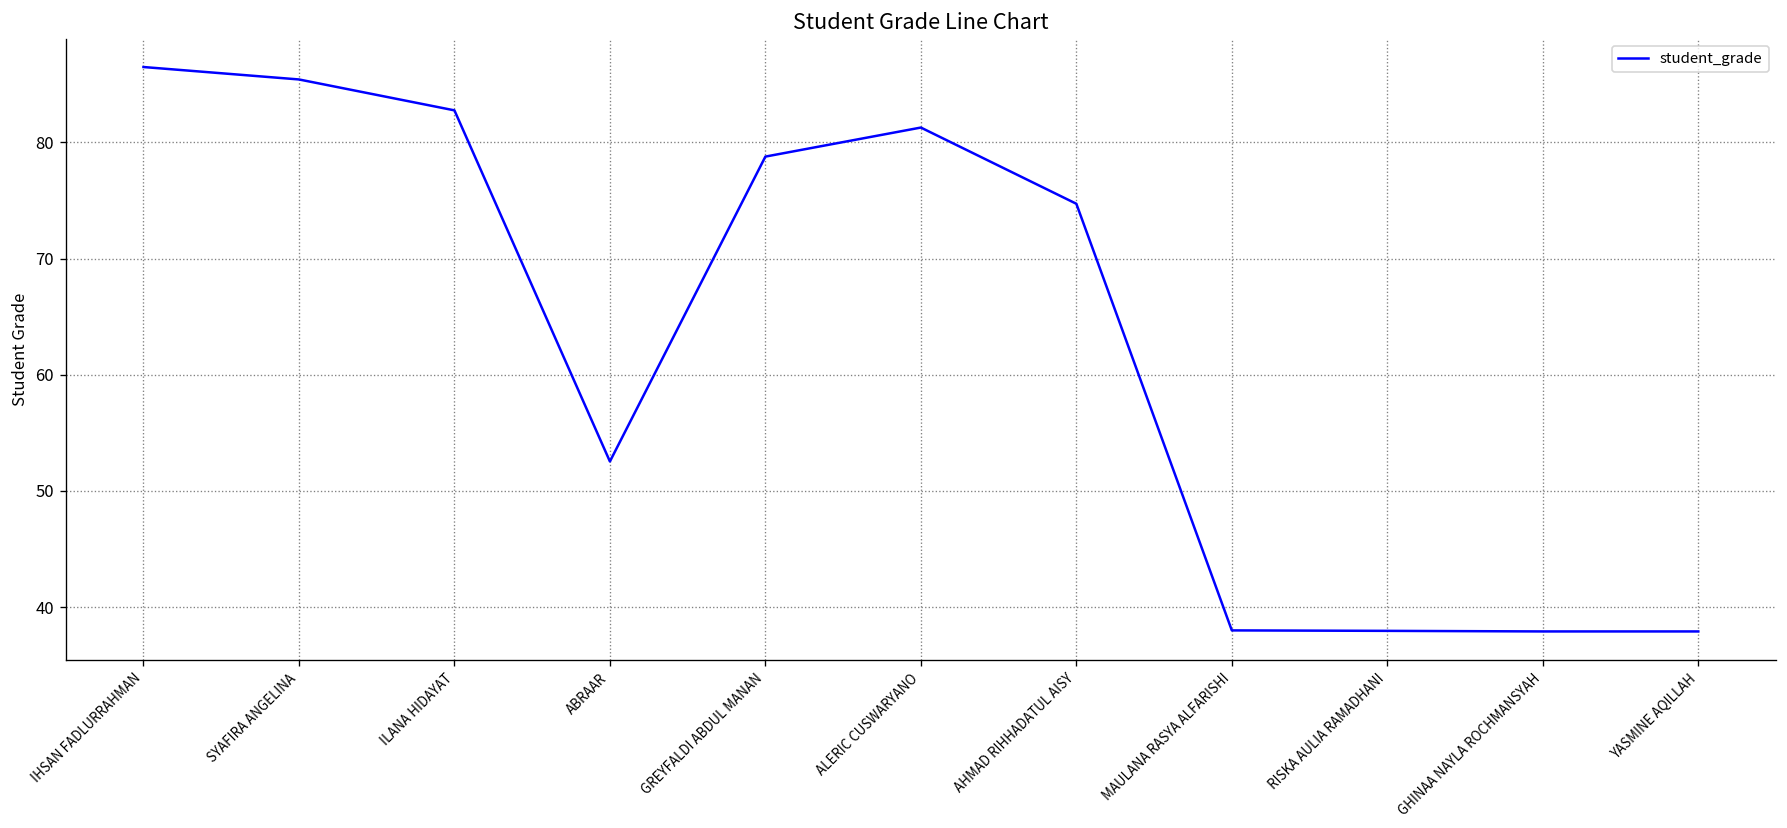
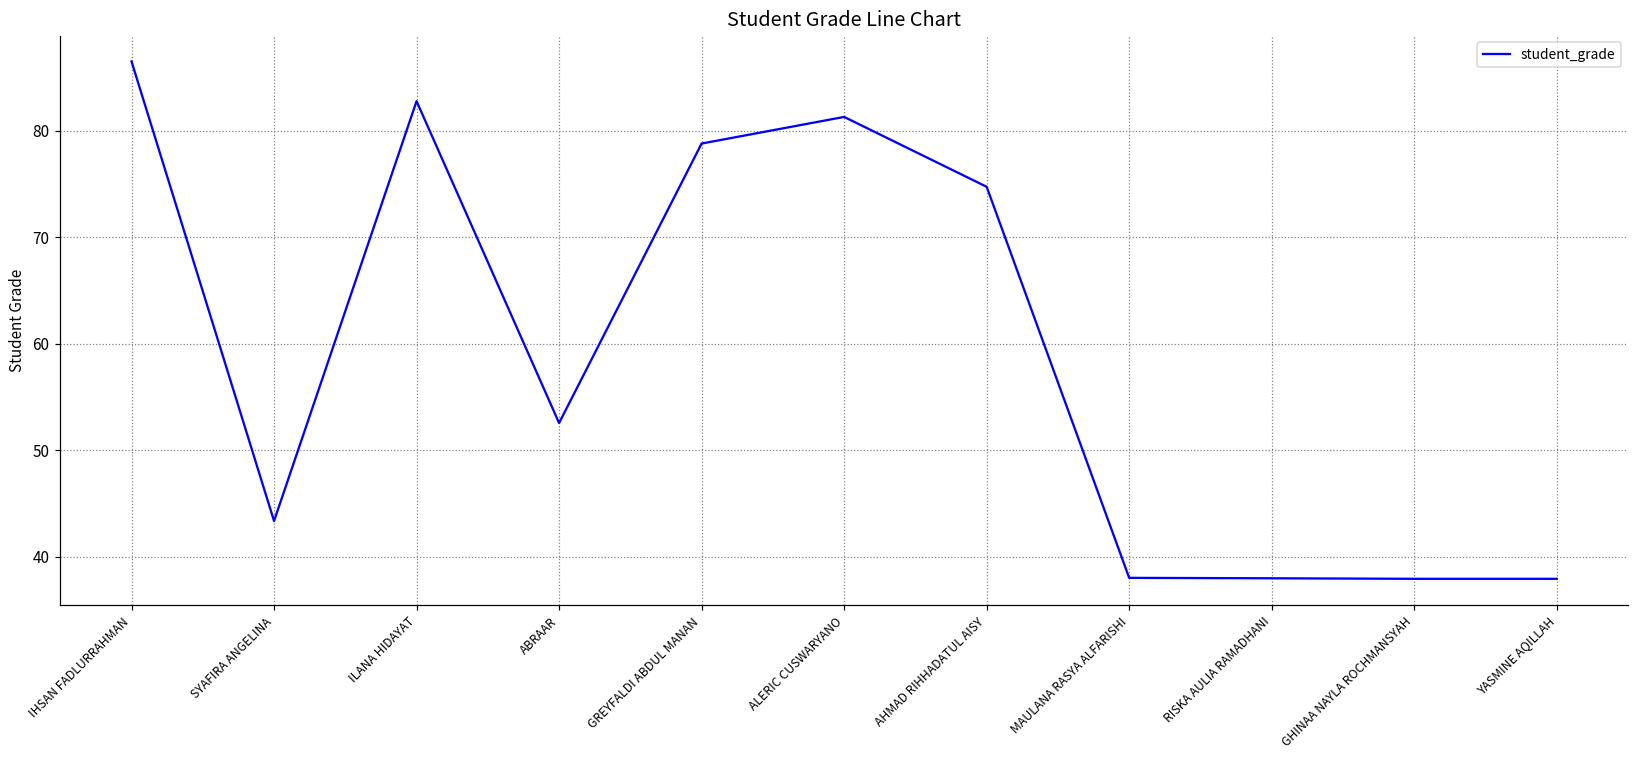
SYAFIRA ANGELINA: 85 -> 43
